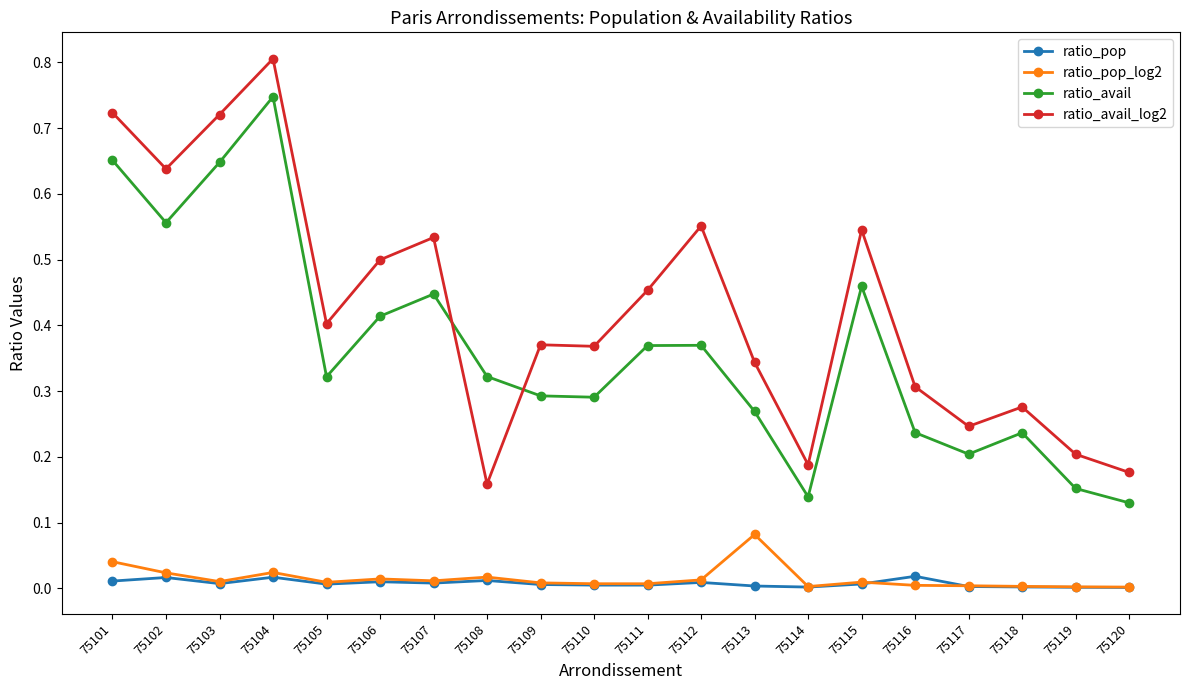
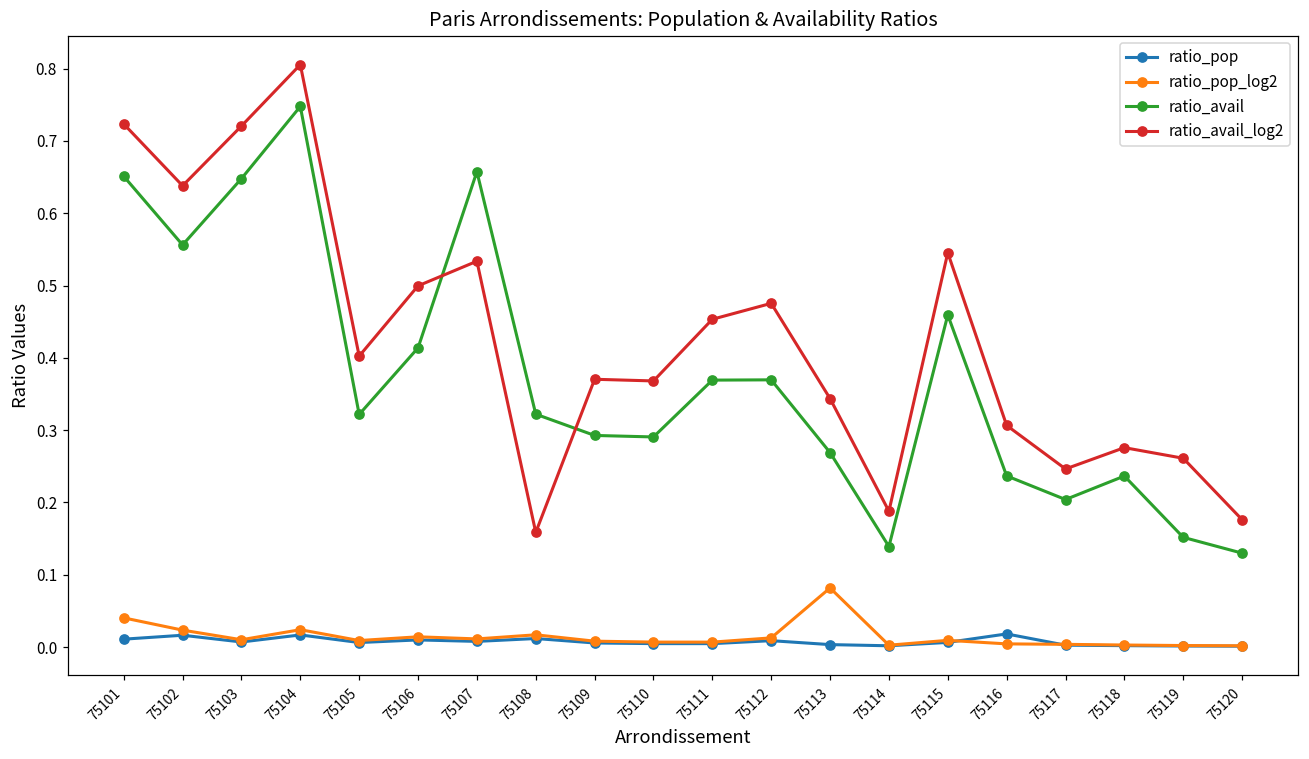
ratio_avail, 75107: 0.45 -> 0.66
ratio_avail_log2, 75112: 0.55 -> 0.48
ratio_avail_log2, 75119: 0.20 -> 0.26
